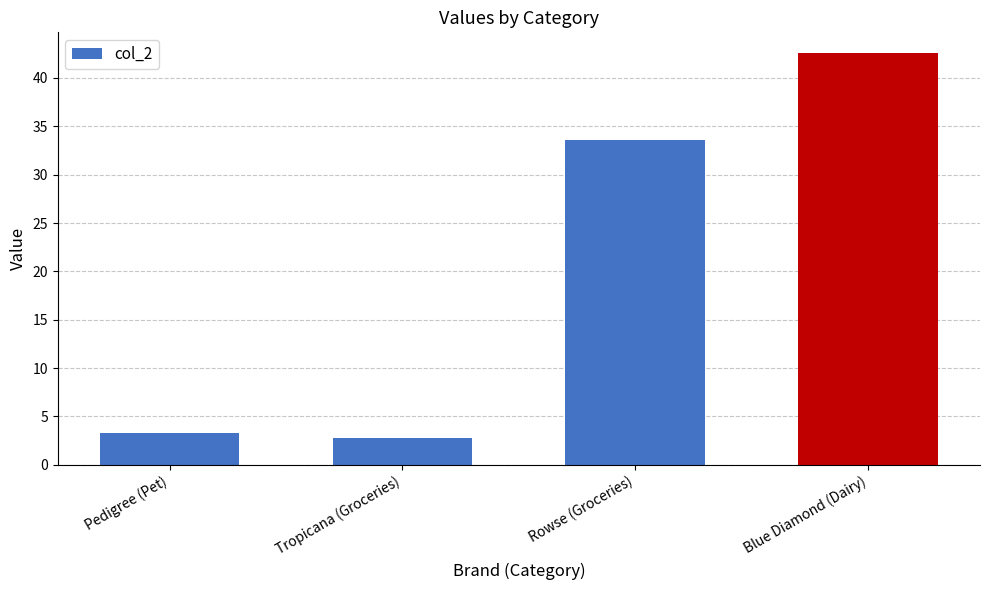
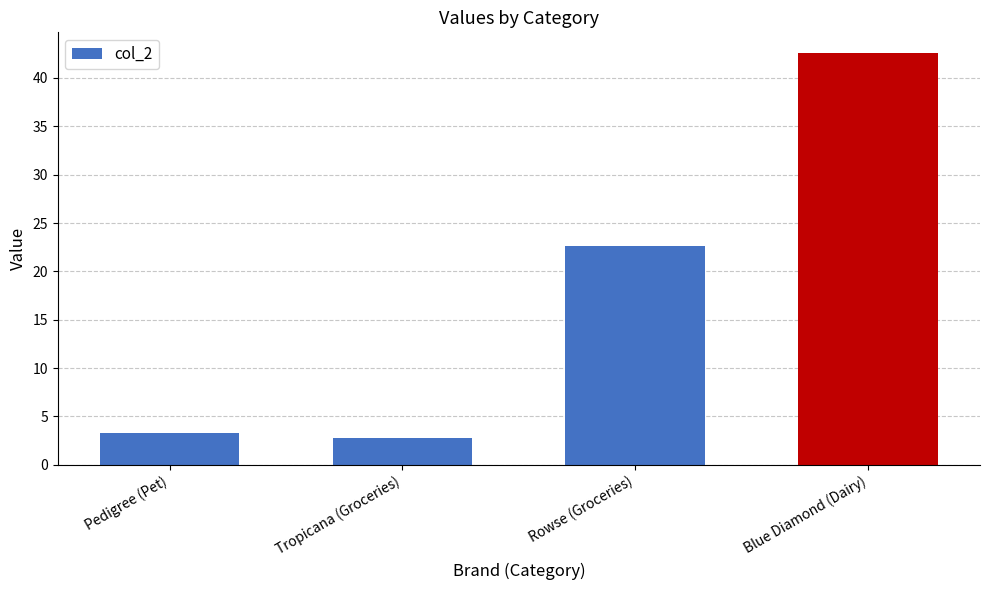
Rowse (Groceries): 34 -> 23
